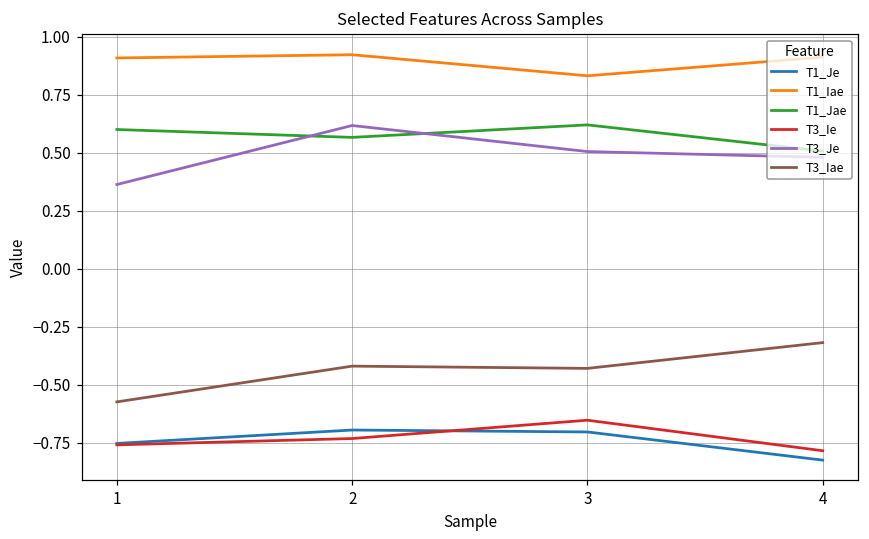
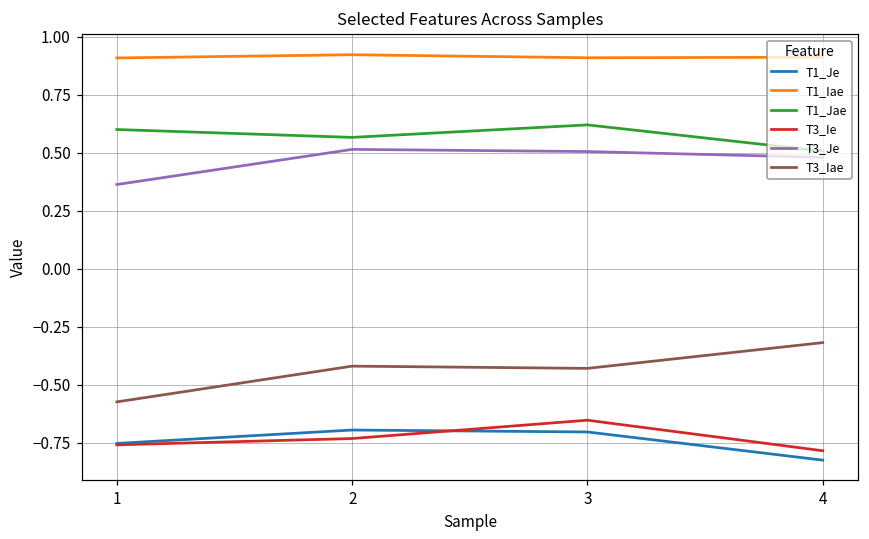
T3_Je, 2: 0.62 -> 0.51
T1_Iae, 3: 0.83 -> 0.91
